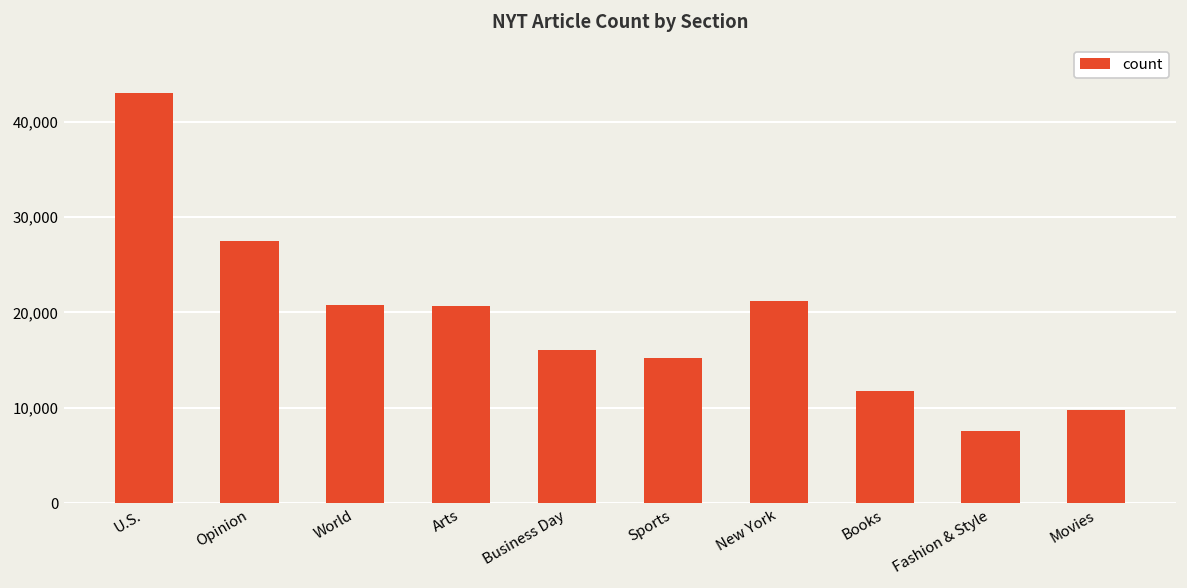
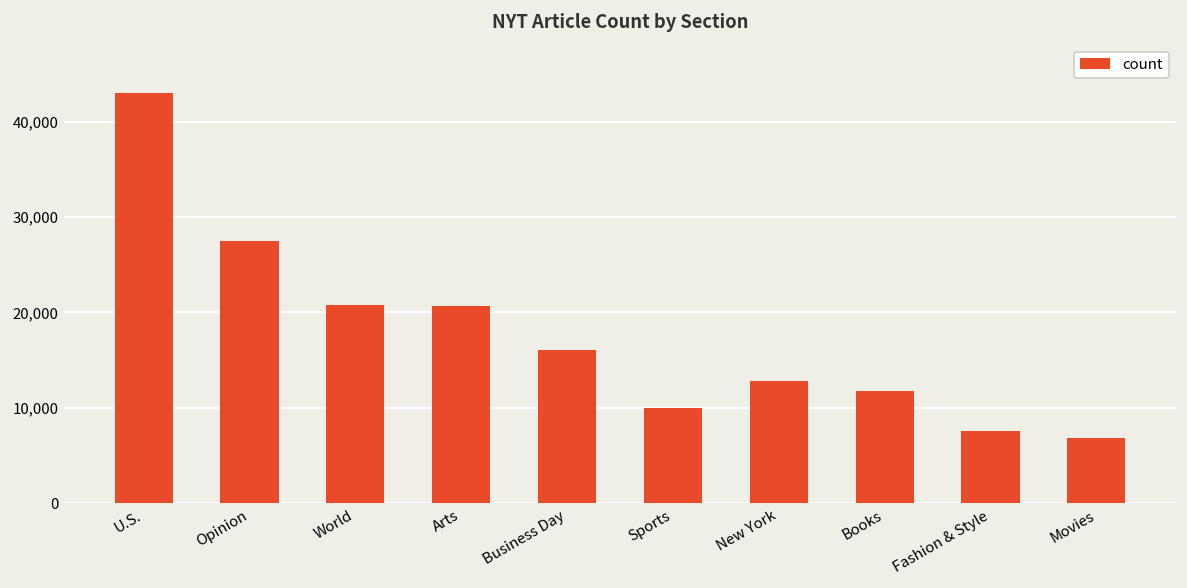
Sports: 15,000 -> 10,000
New York: 21,000 -> 13,000
Movies: 10,000 -> 7,000
